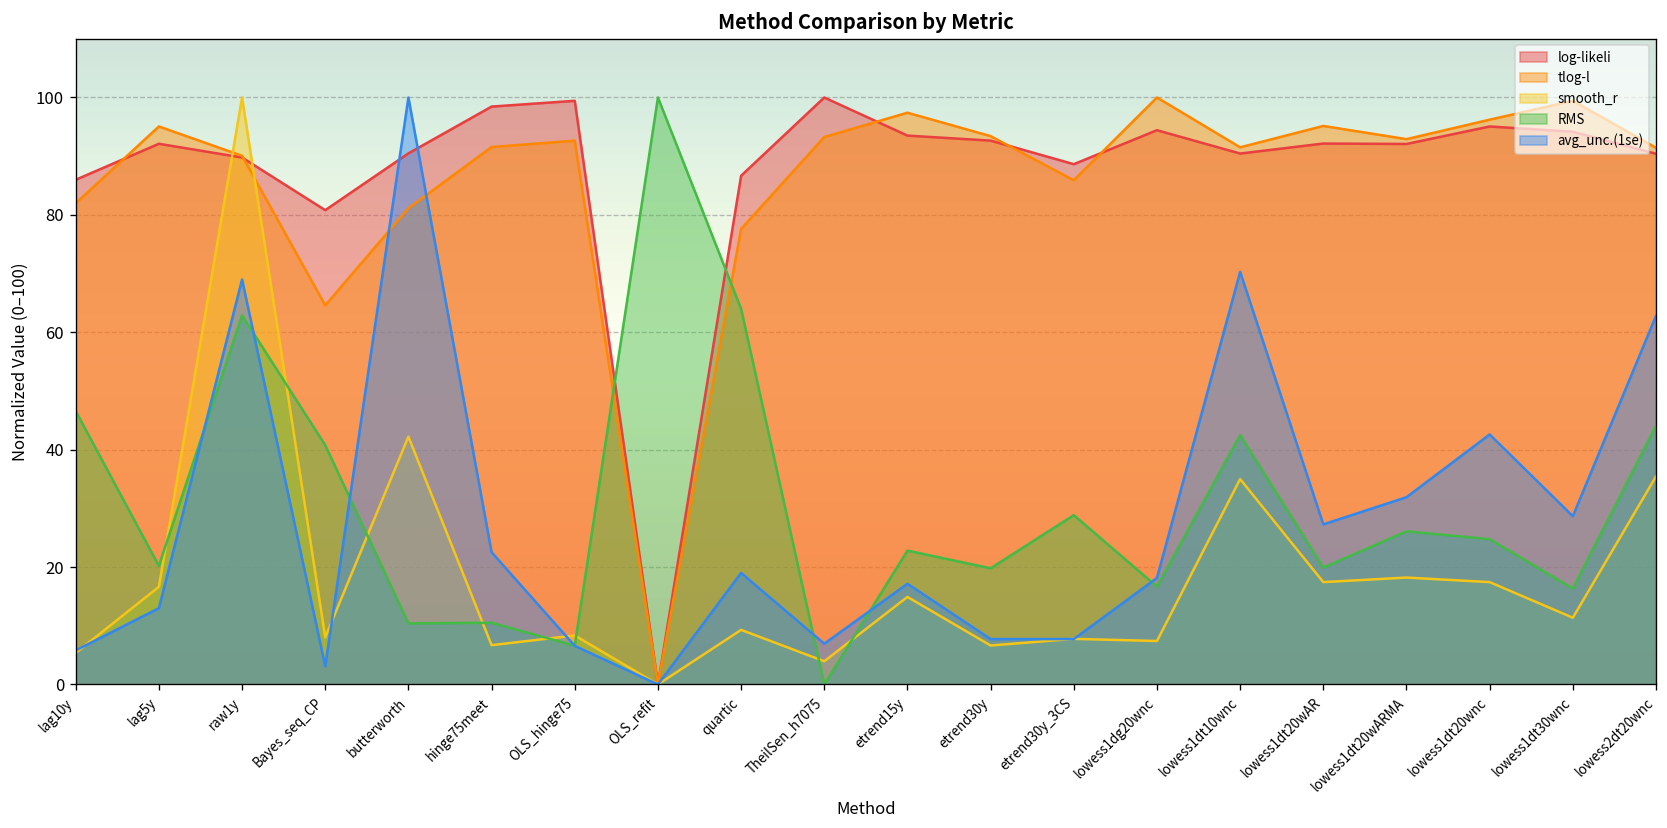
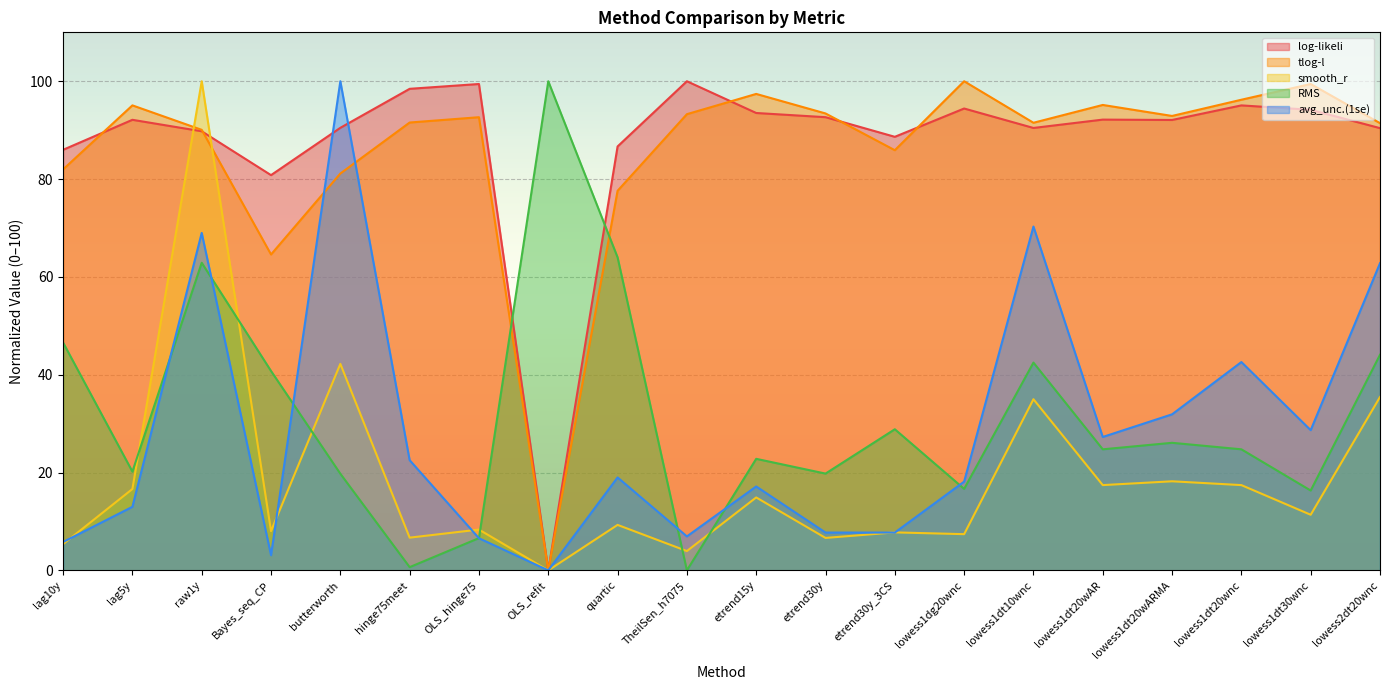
RMS, butterworth: 10 -> 20
RMS, hinge75meet: 11 -> 1
RMS, lowess1dt20wAR: 20 -> 25
